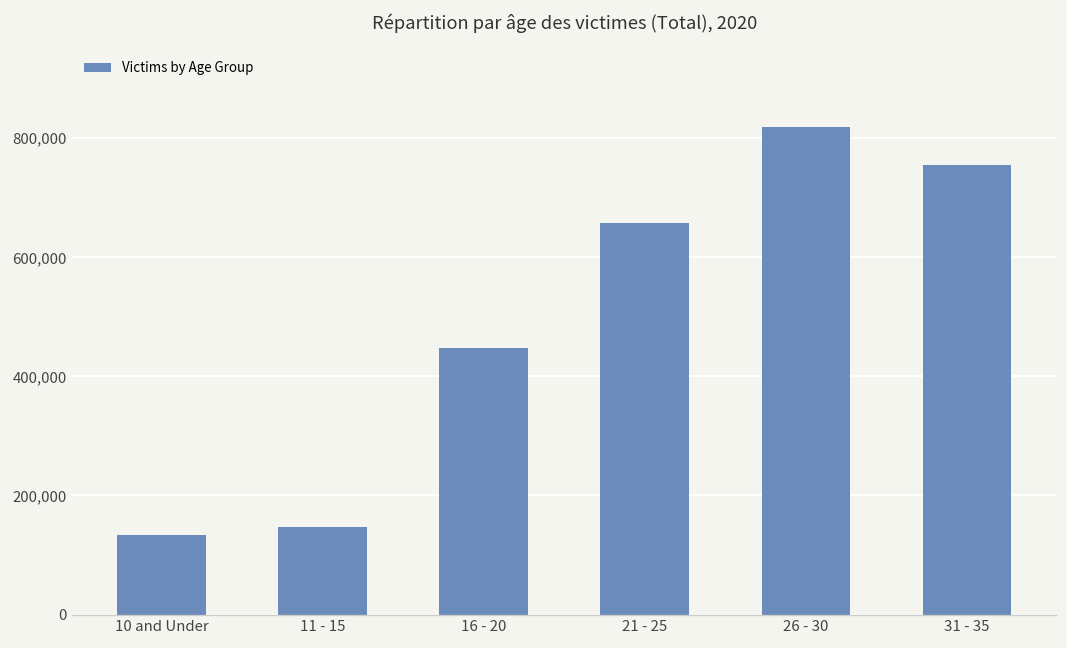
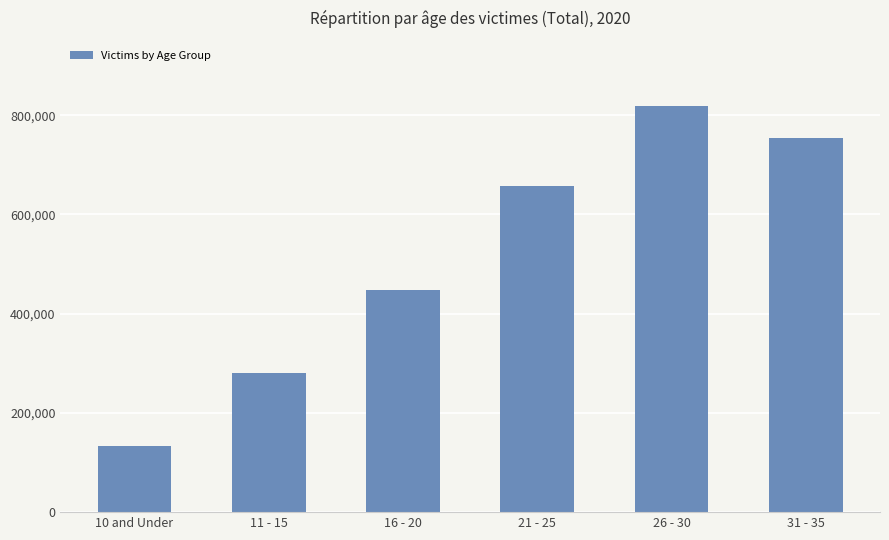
11 - 15: 150,000 -> 280,000
